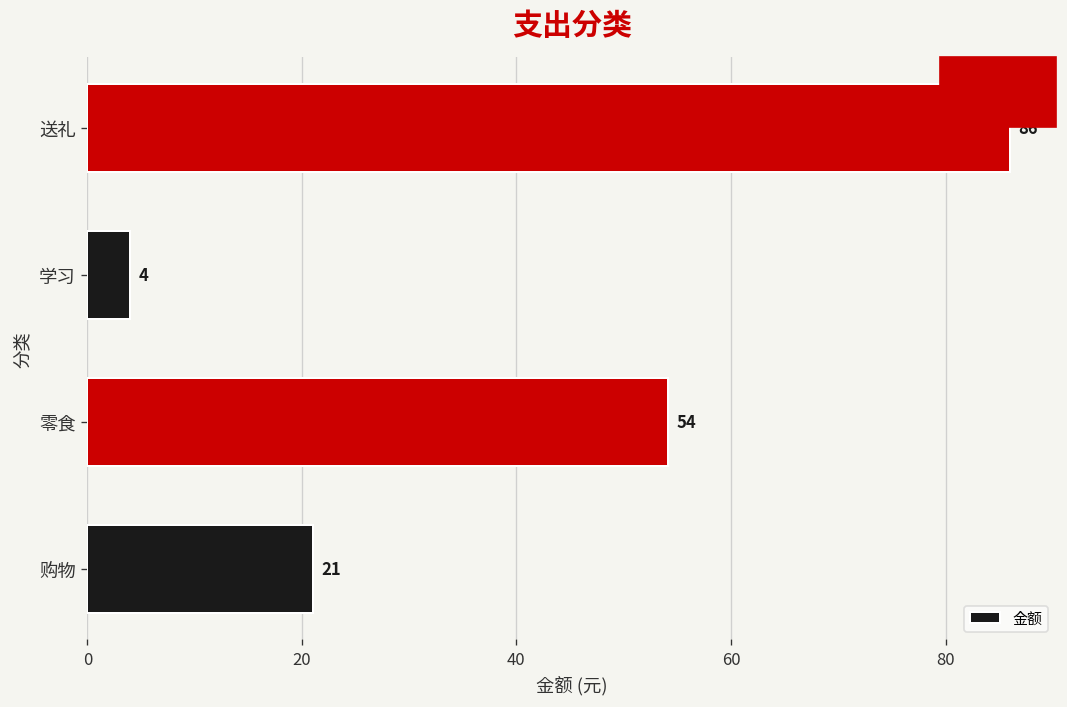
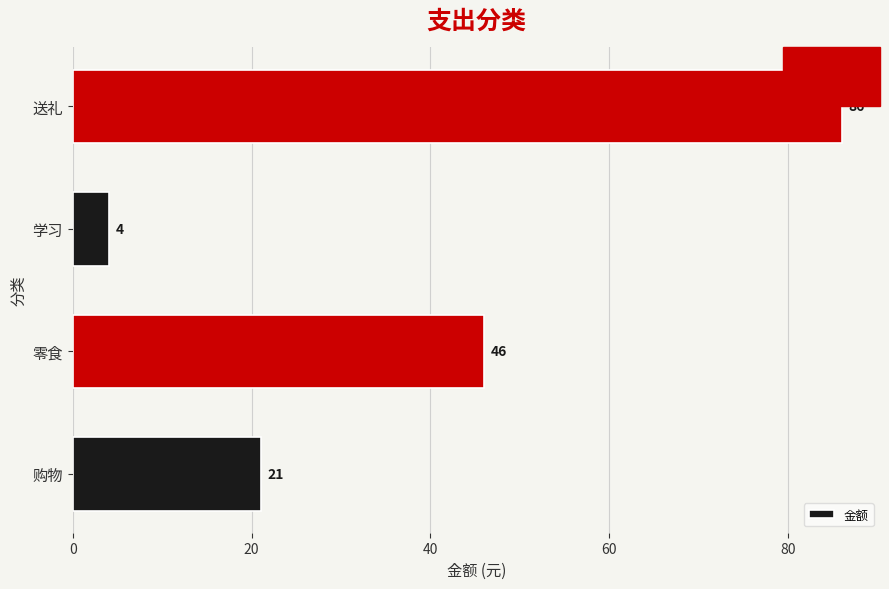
零食: 54 -> 46
